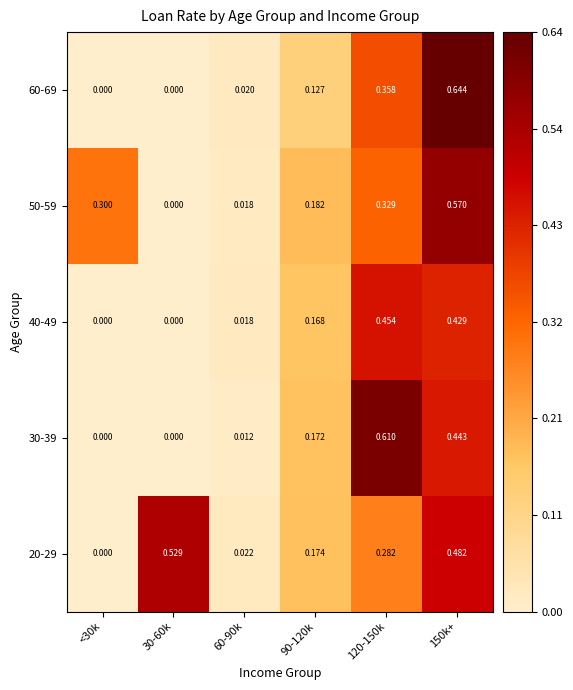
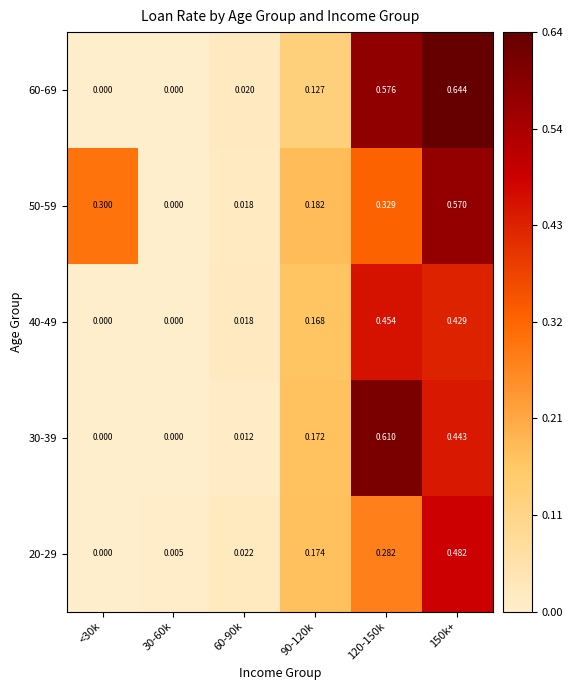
60-69, 120-150k: 0.358 -> 0.576
20-29, 30-60k: 0.529 -> 0.005
